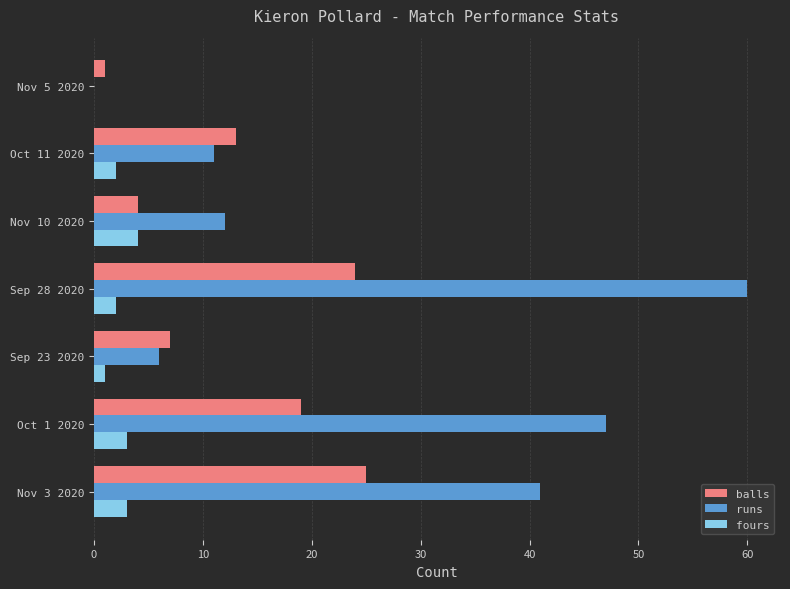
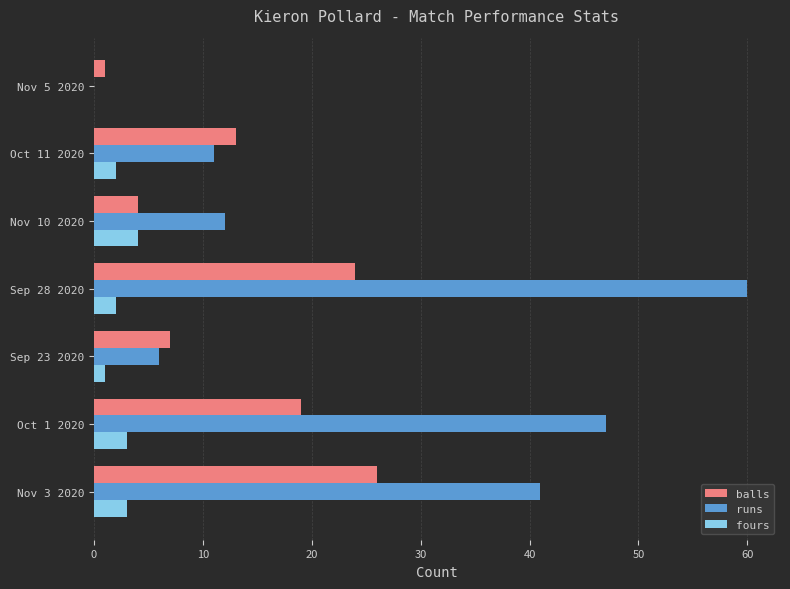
balls, Nov 3 2020: 25 -> 26
